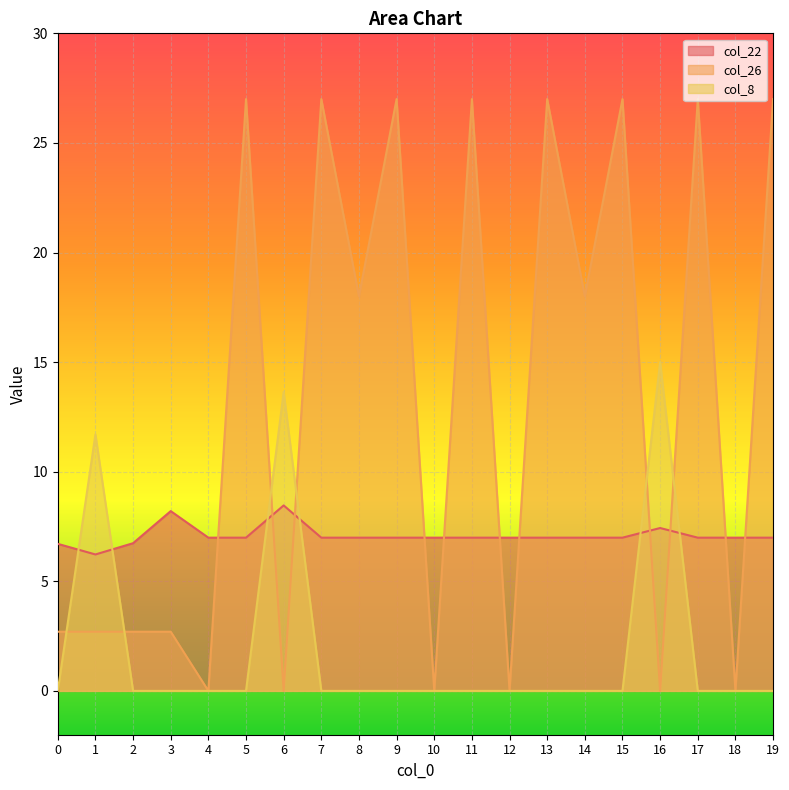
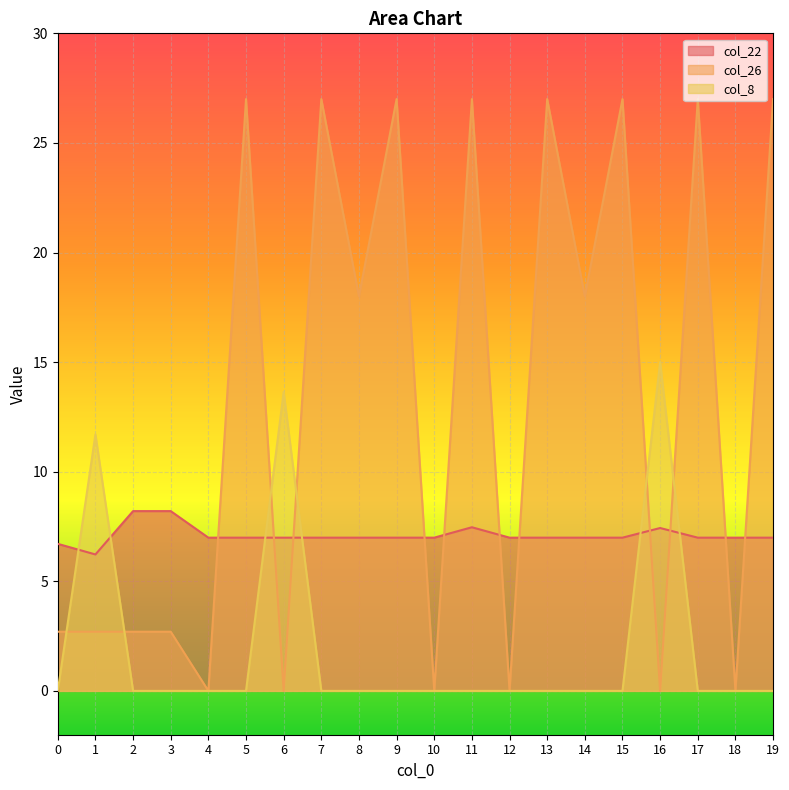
col_22, 2: 6.7 -> 8.2
col_22, 6: 8.5 -> 7.0
col_22, 11: 7.0 -> 7.5
